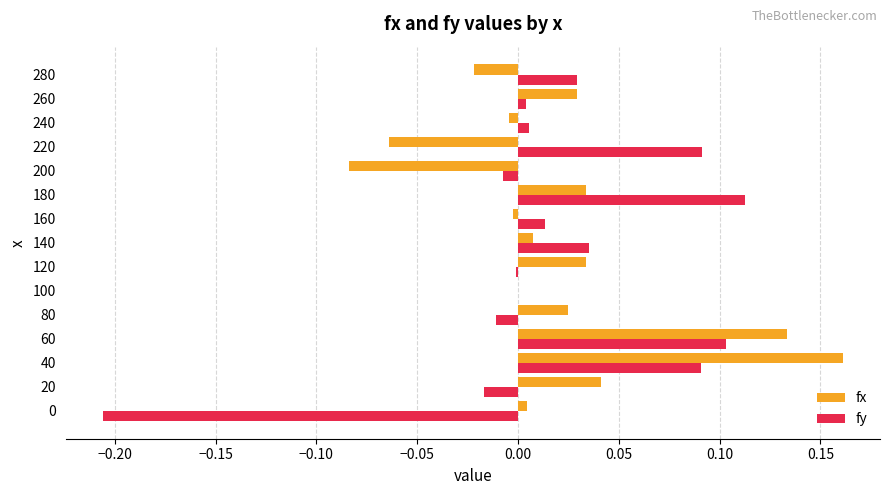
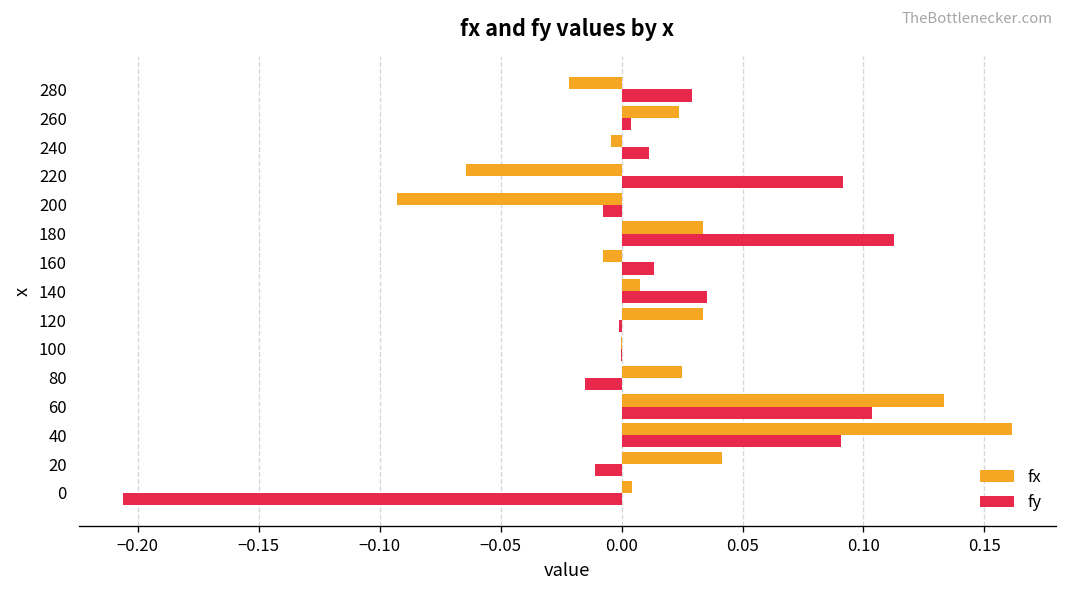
fx, 260: 0.029 -> 0.024
fy, 240: 0.006 -> 0.011
fx, 200: -0.084 -> -0.093
fx, 160: -0.002 -> -0.008
fy, 80: -0.011 -> -0.015
fy, 20: -0.017 -> -0.011
